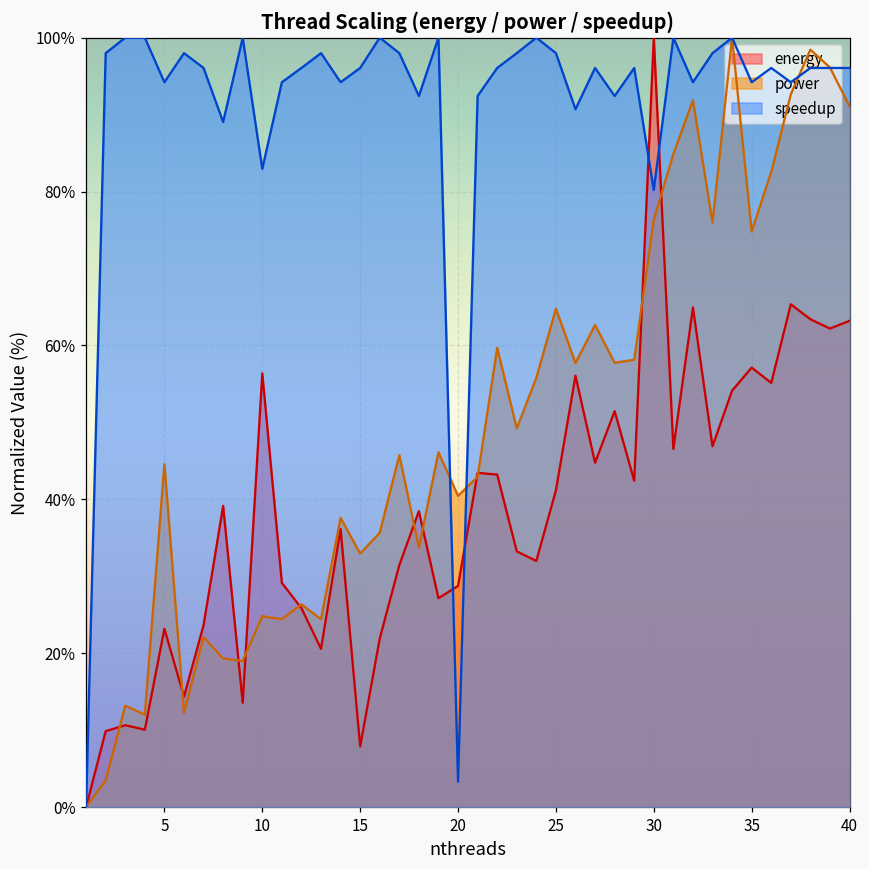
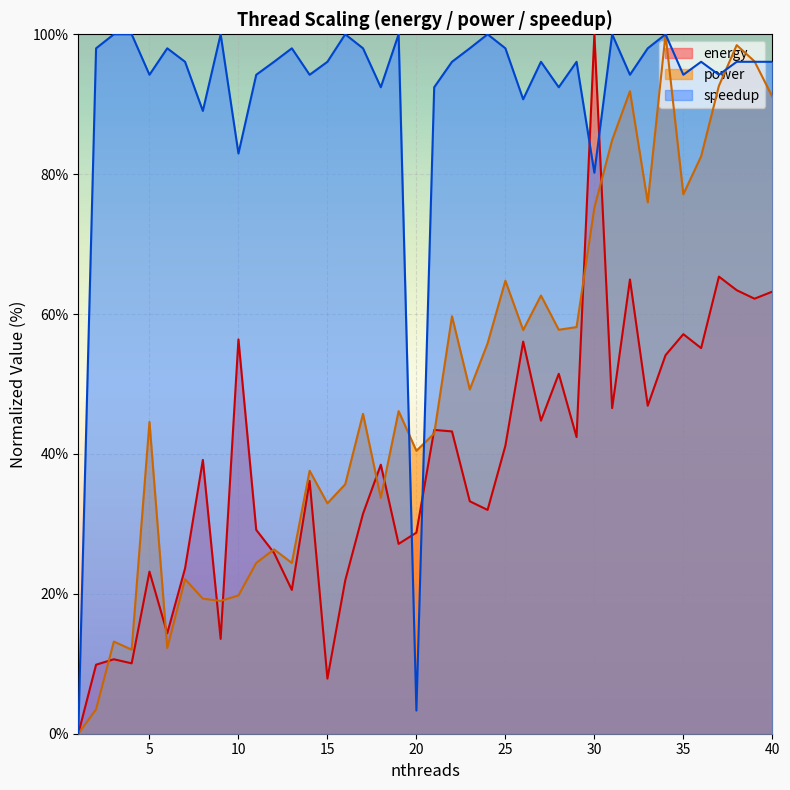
power, 10: 25% -> 20%
power, 30: 76% -> 75%
power, 35: 75% -> 77%
